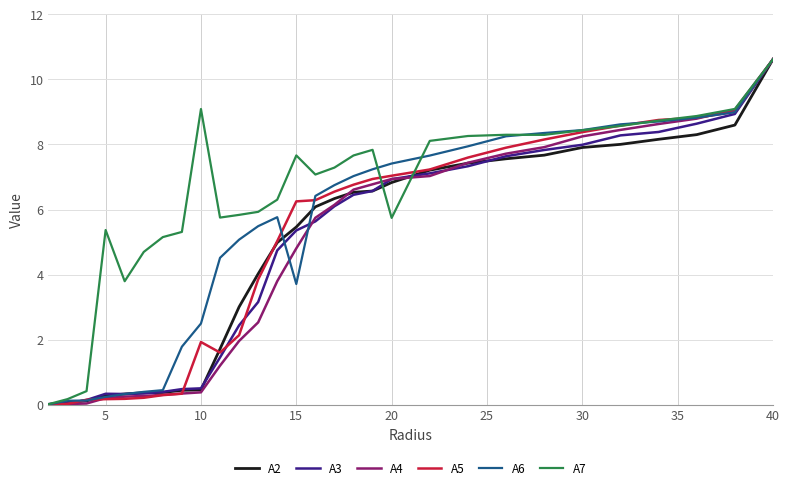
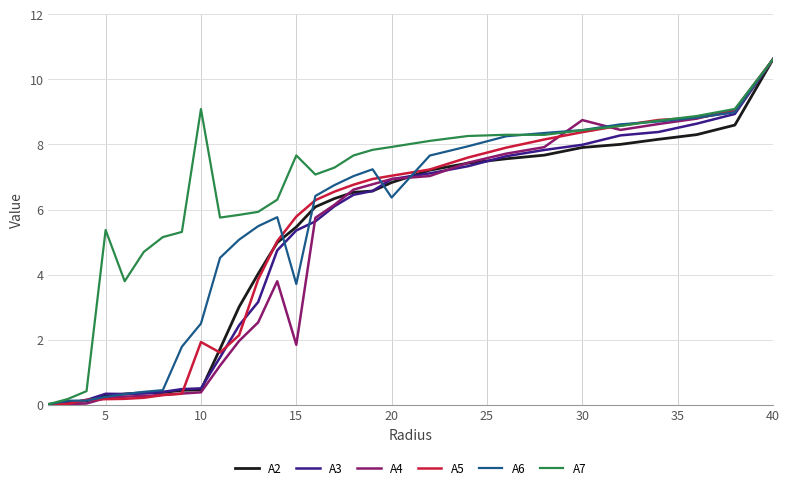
A4, 15: 4.8 -> 1.8
A5, 15: 6.3 -> 5.8
A6, 20: 7.4 -> 6.4
A7, 20: 5.7 -> 7.9
A4, 30: 8.3 -> 8.8
